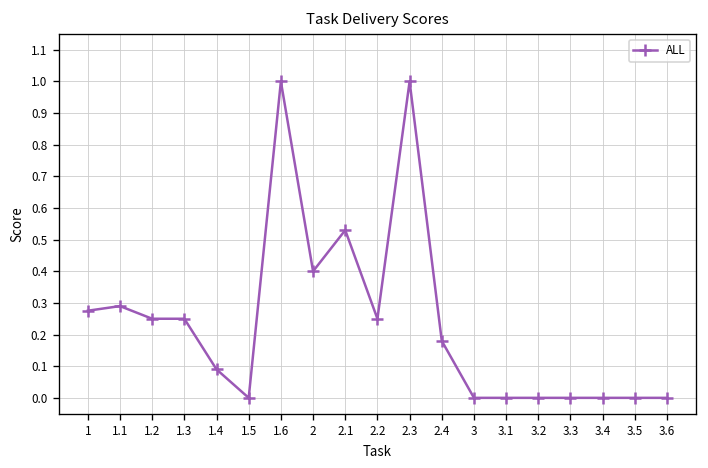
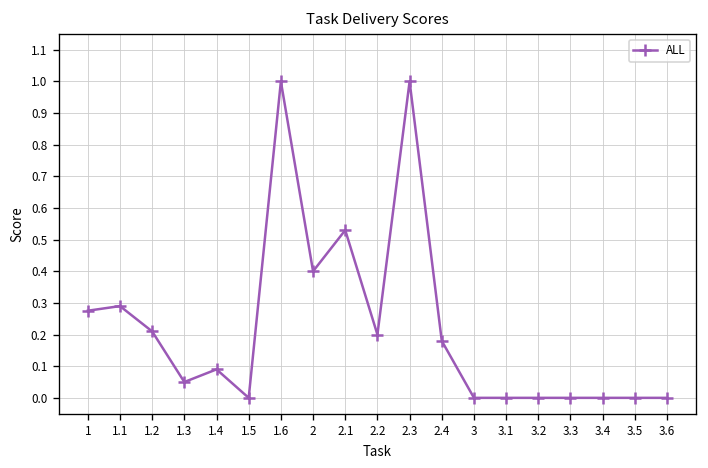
1.2: 0.25 -> 0.21
1.3: 0.25 -> 0.05
2.2: 0.25 -> 0.20
